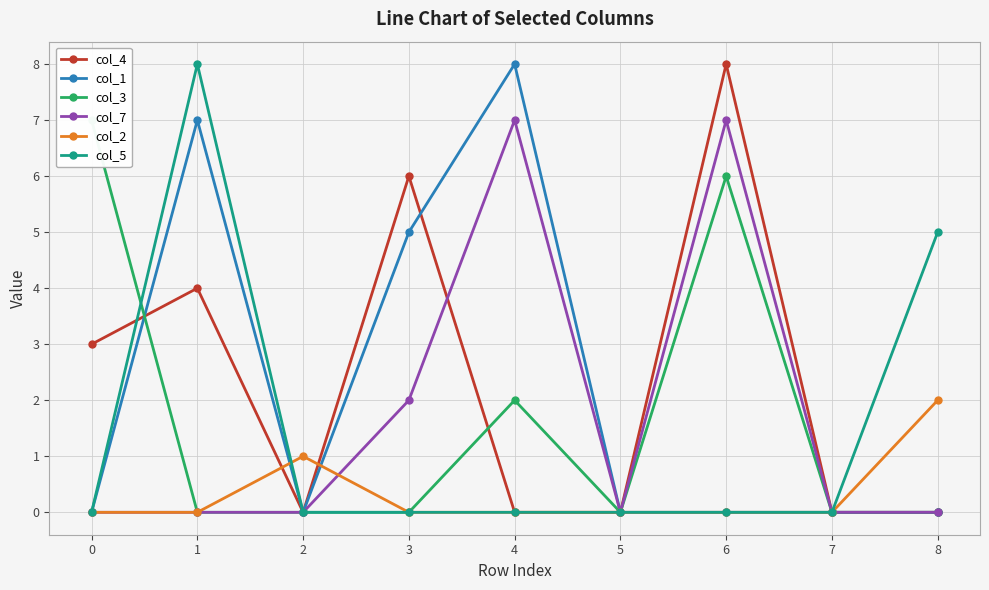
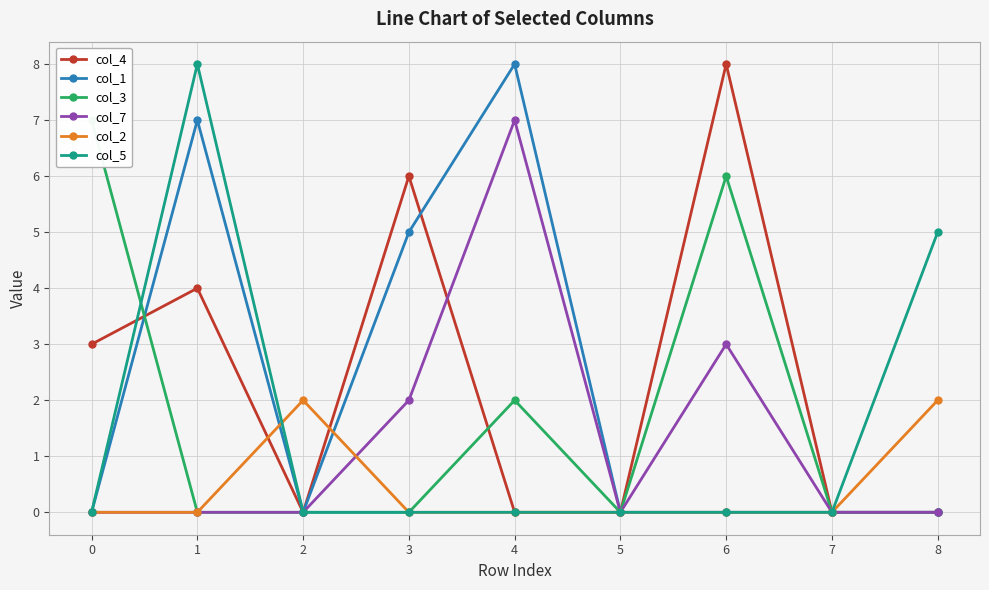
col_2, 2: 1 -> 2
col_7, 6: 7 -> 3
